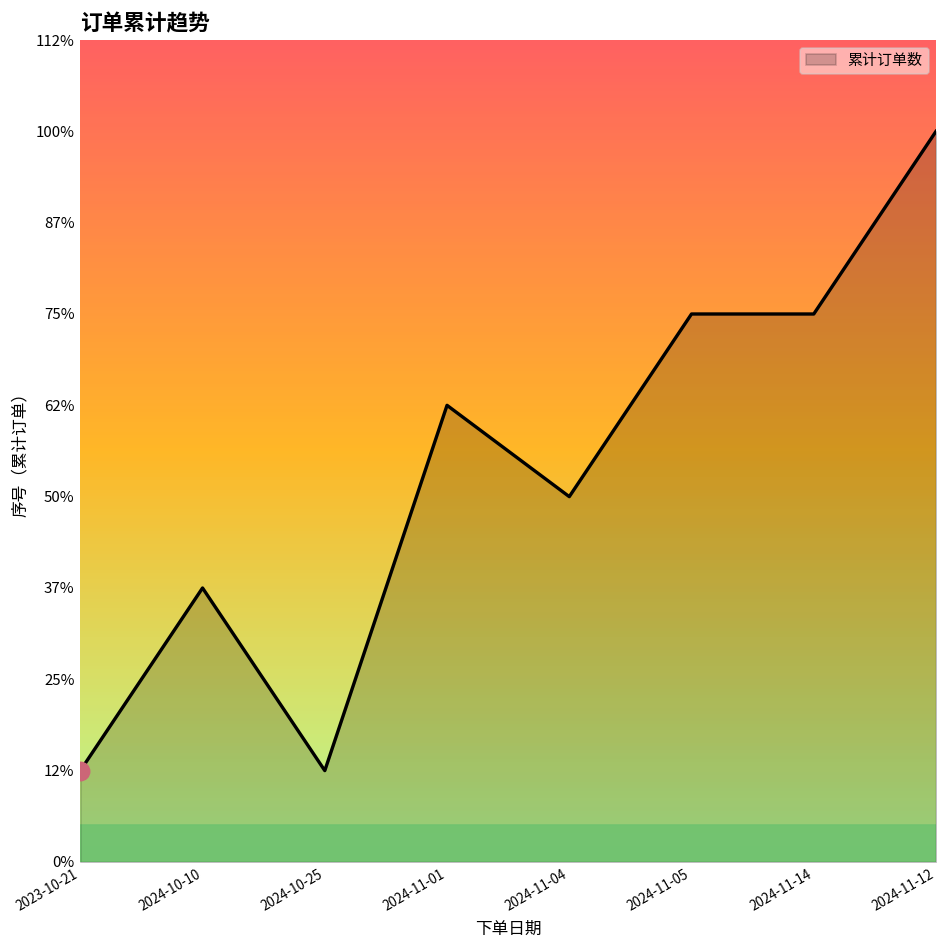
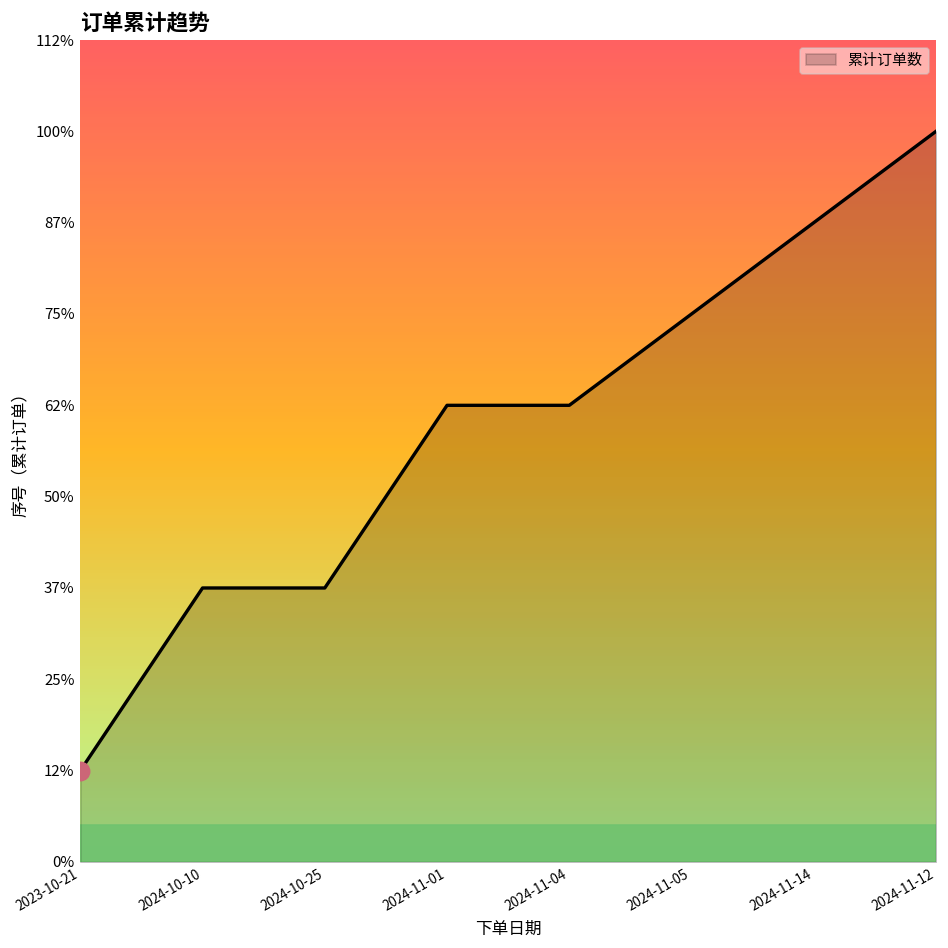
累计订单数, 2024-10-25: 12% -> 37%
累计订单数, 2024-11-04: 50% -> 62%
累计订单数, 2024-11-14: 75% -> 87%
